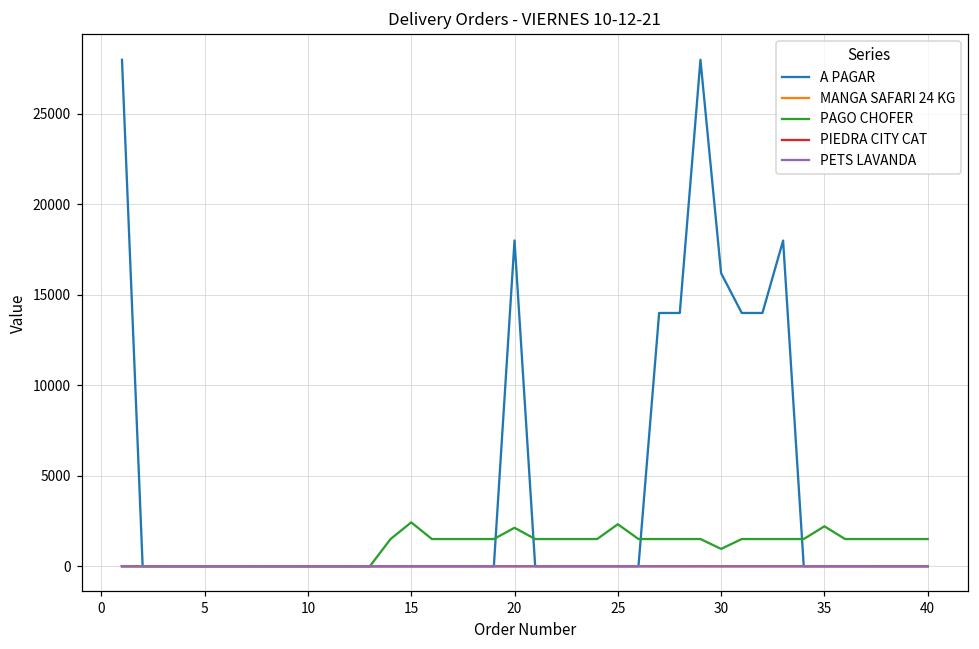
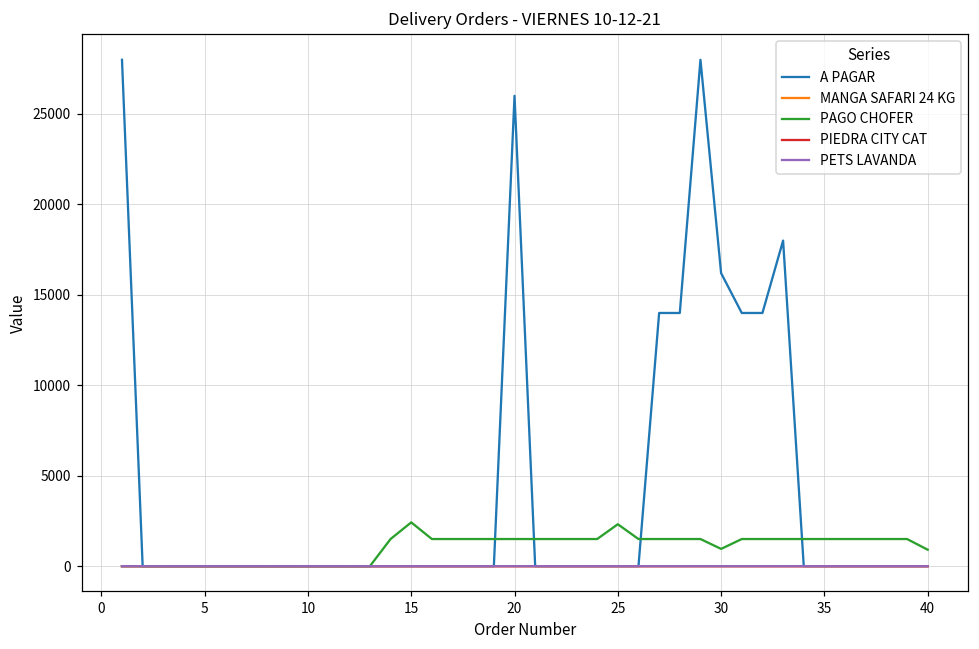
A PAGAR, 20: 18000 -> 26000
PAGO CHOFER, 20: 2100 -> 1500
PAGO CHOFER, 35: 2200 -> 1500
PAGO CHOFER, 40: 1500 -> 900
